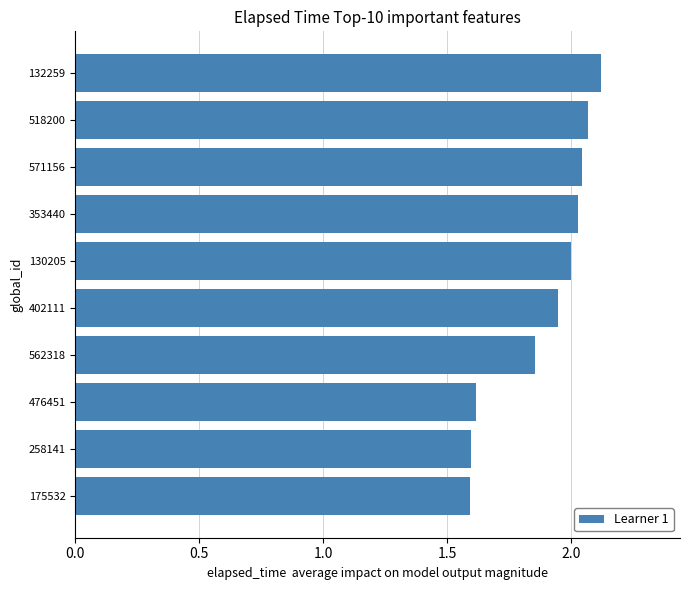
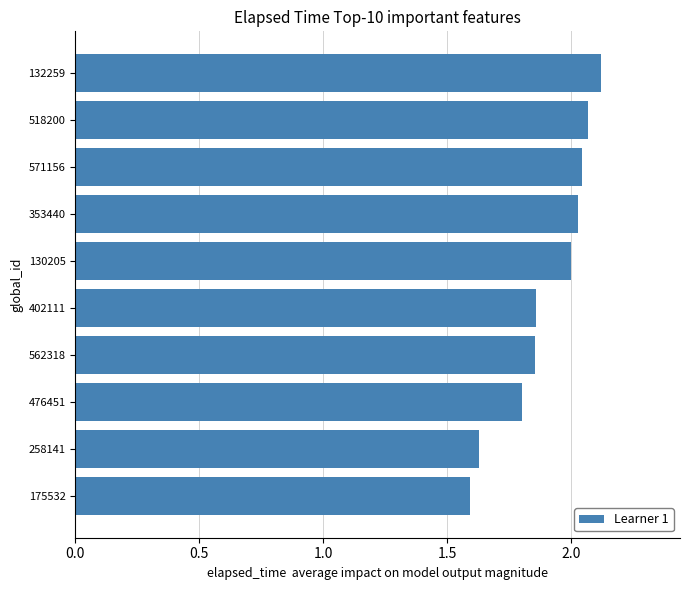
402111: 1.95 -> 1.86
476451: 1.62 -> 1.80
258141: 1.60 -> 1.63
